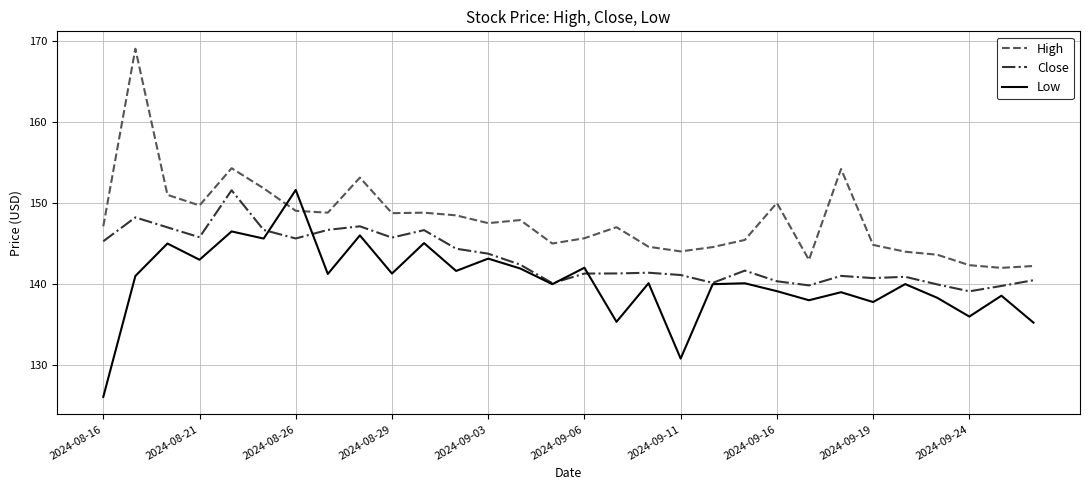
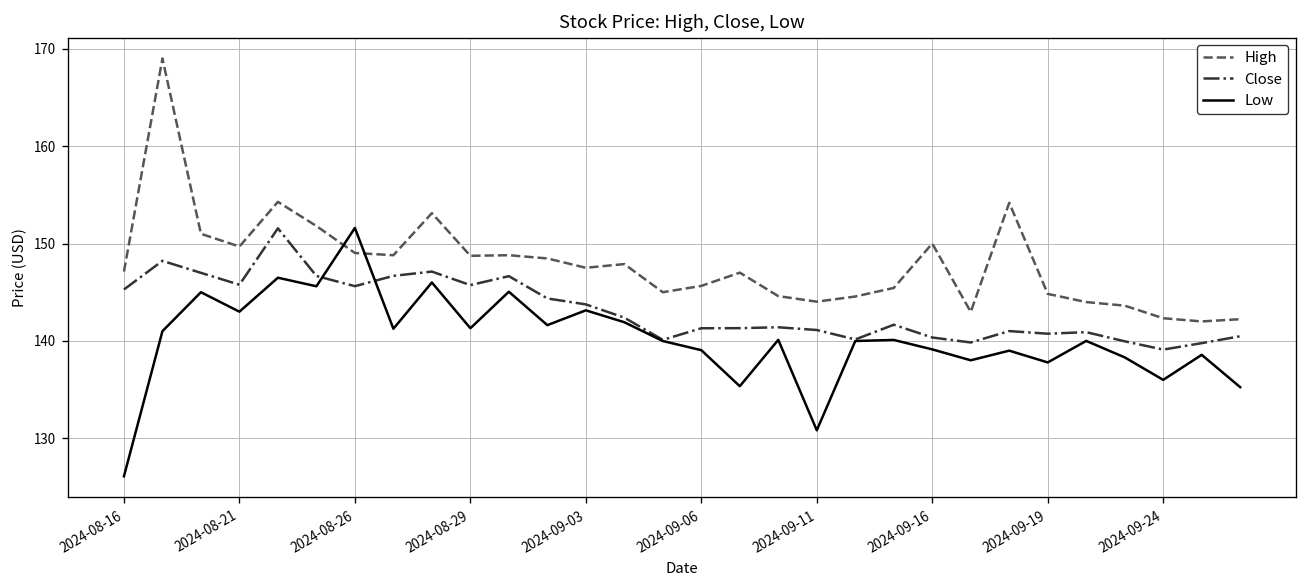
Low, 2024-09-06: 142 -> 139
